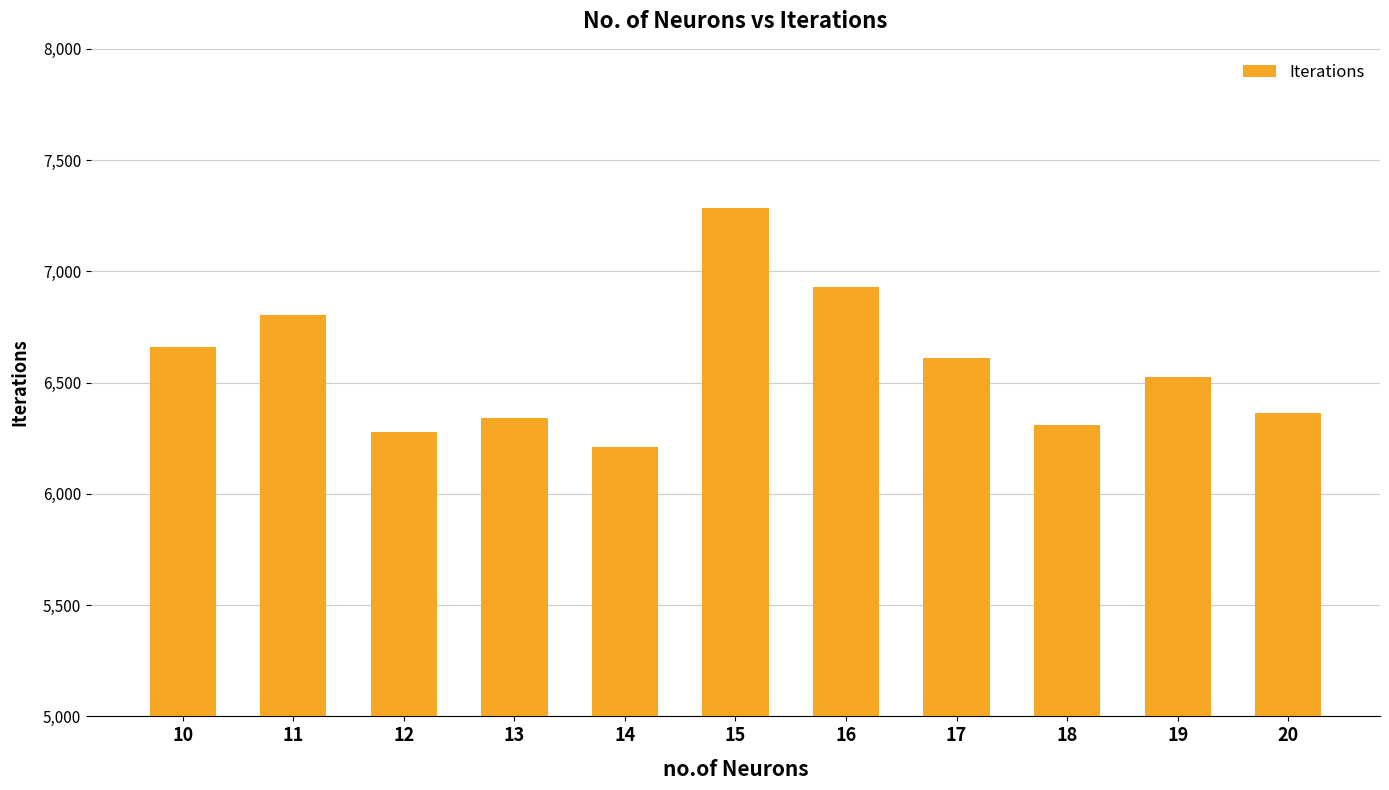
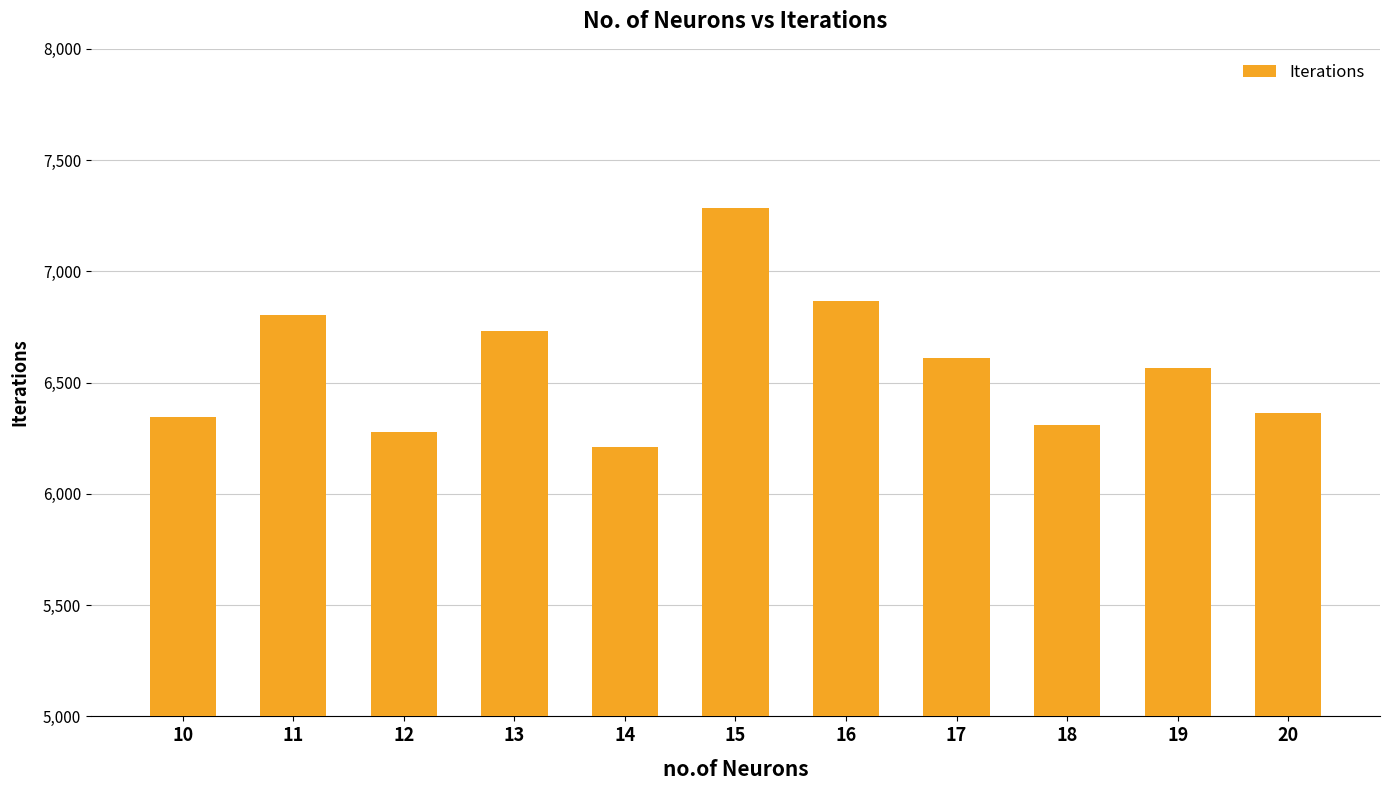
10: 6,660 -> 6,350
13: 6,340 -> 6,730
16: 6,930 -> 6,870
19: 6,520 -> 6,570
